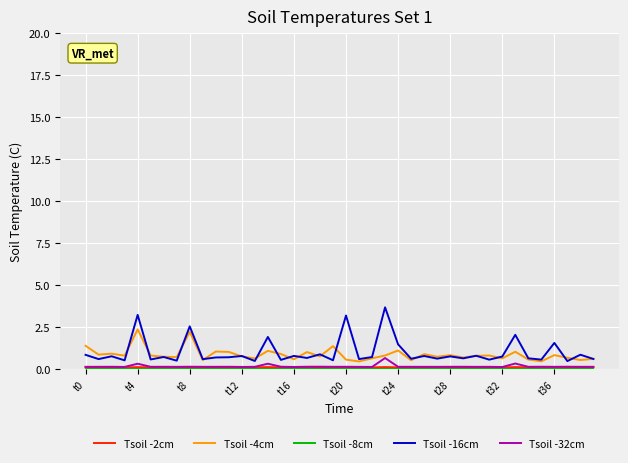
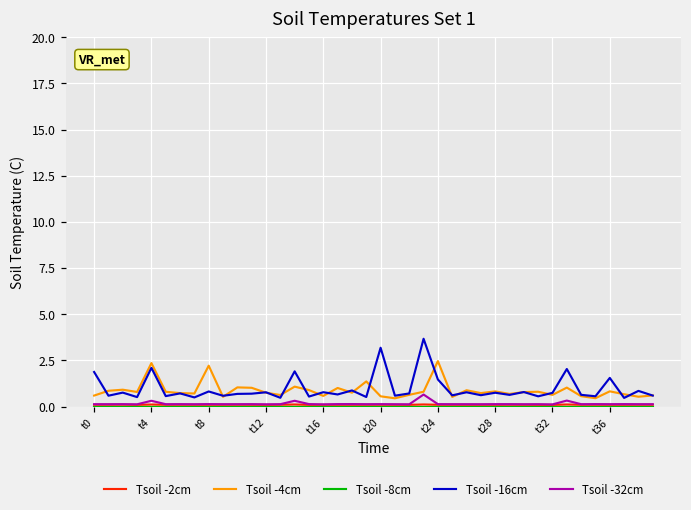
Tsoil -4cm, t0: 1.4 -> 0.6
Tsoil -16cm, t0: 0.8 -> 1.9
Tsoil -16cm, t4: 3.2 -> 2.1
Tsoil -16cm, t8: 2.5 -> 0.8
Tsoil -4cm, t24: 1.1 -> 2.5
